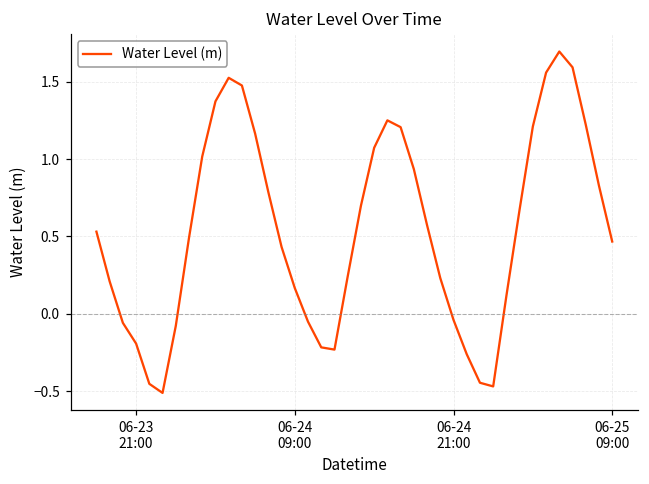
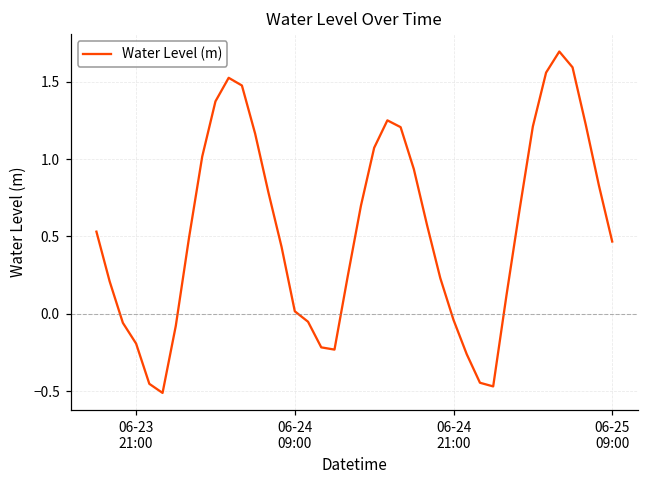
06-24 09:00: 0.17 -> 0.02
